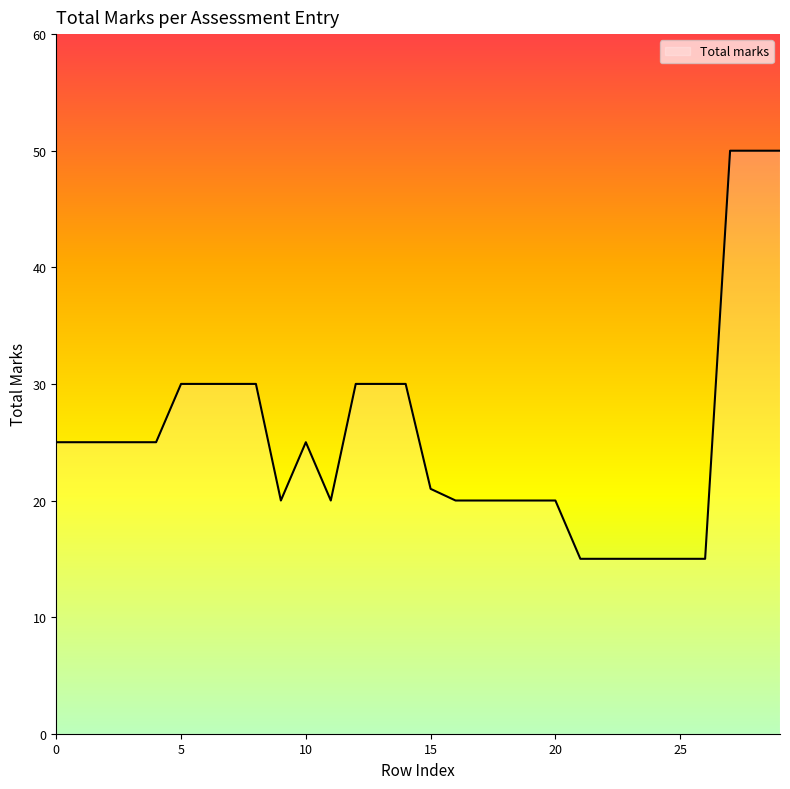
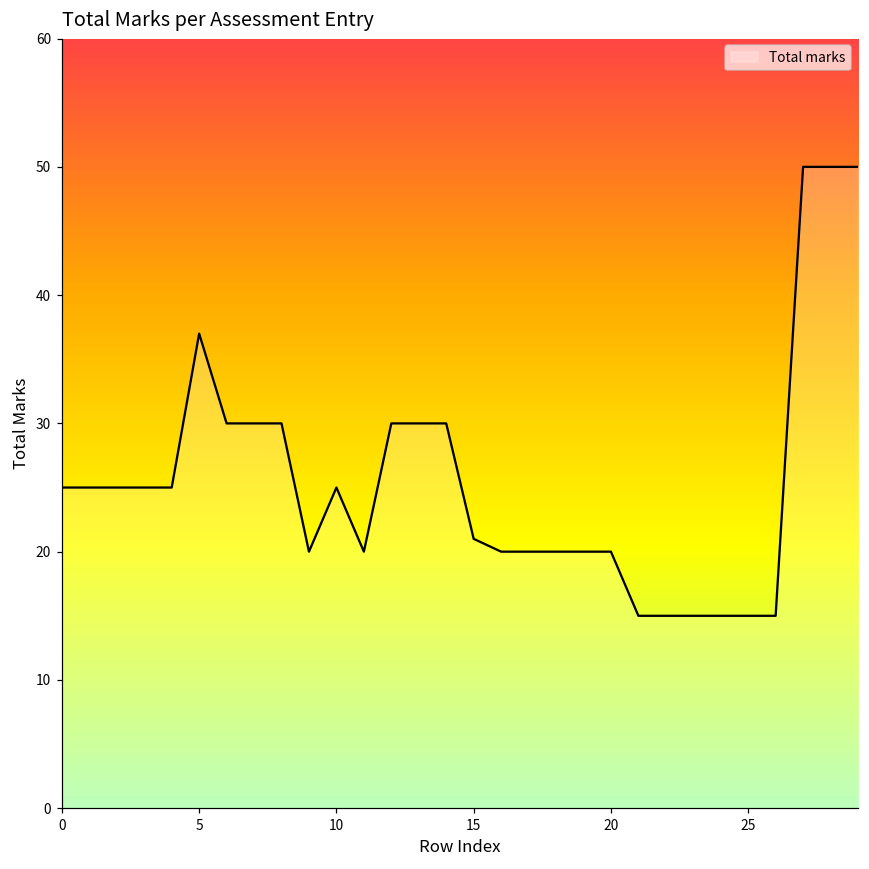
5: 30 -> 37
